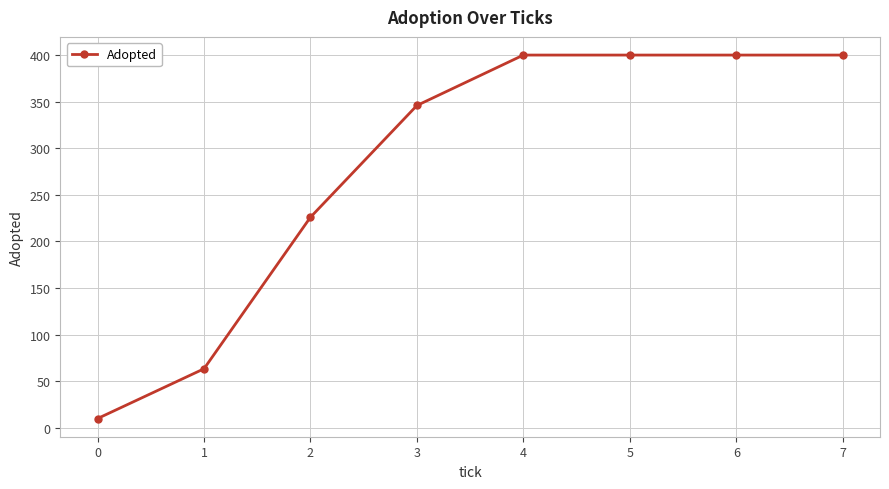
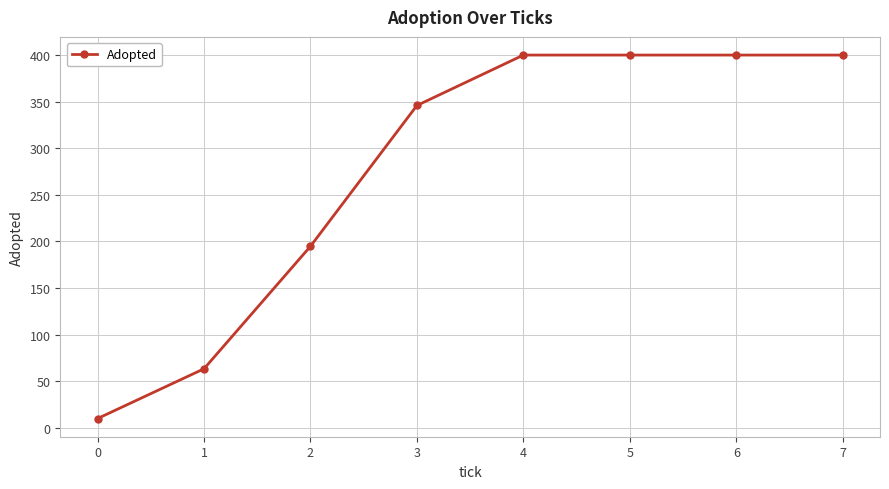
2: 230 -> 190
